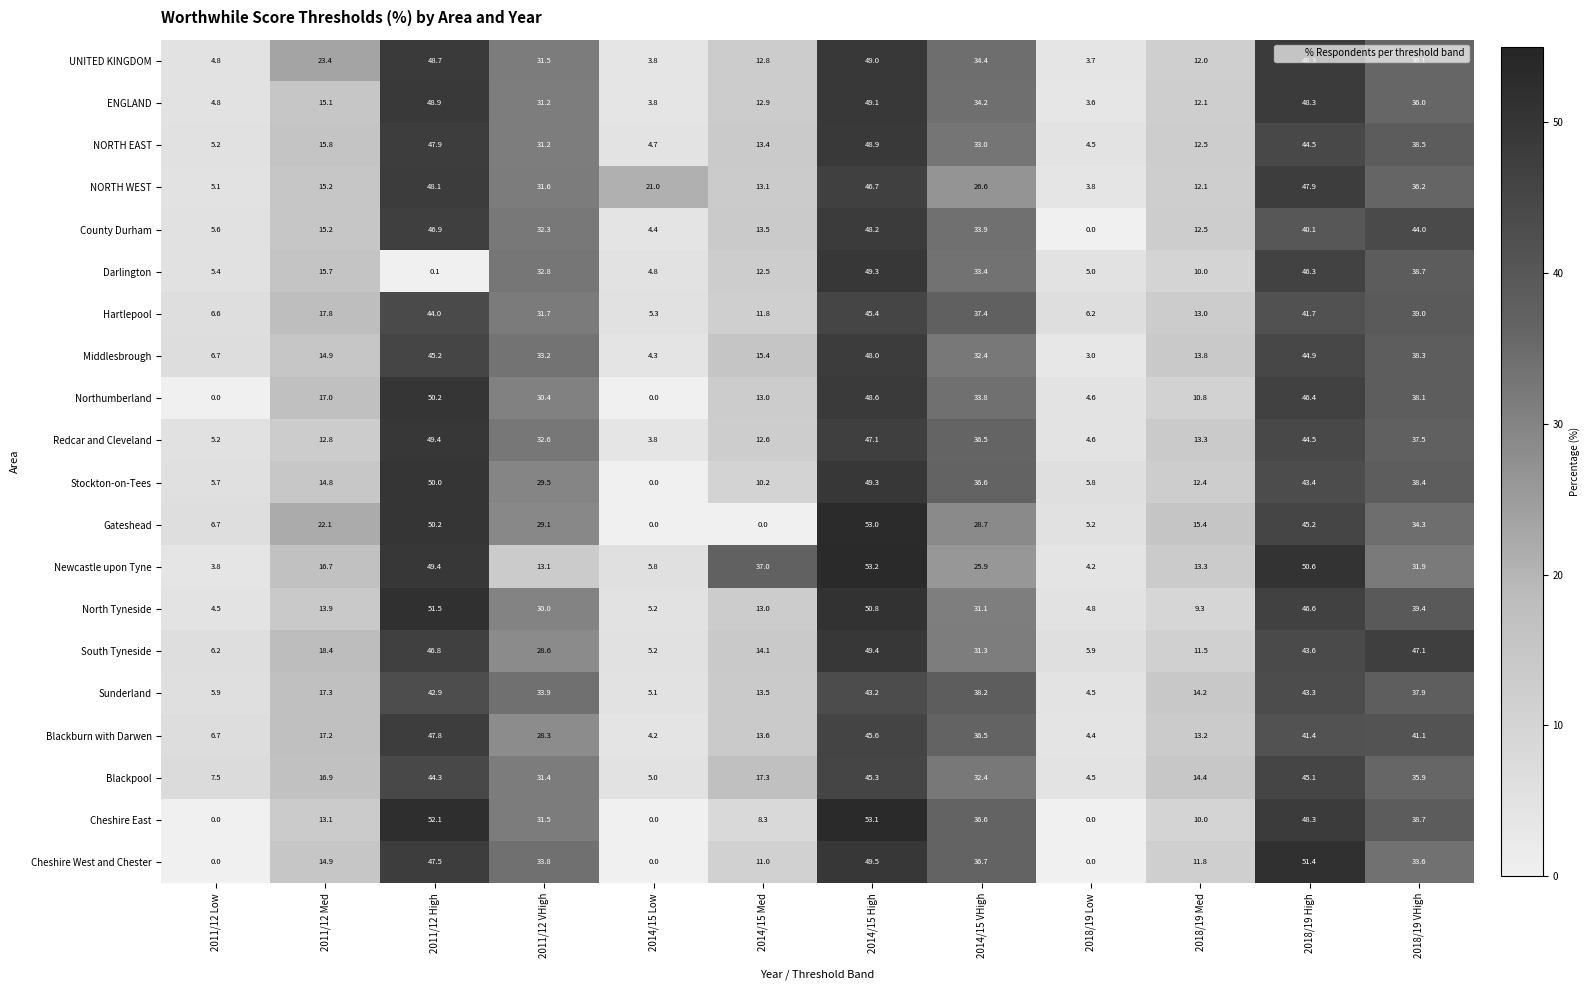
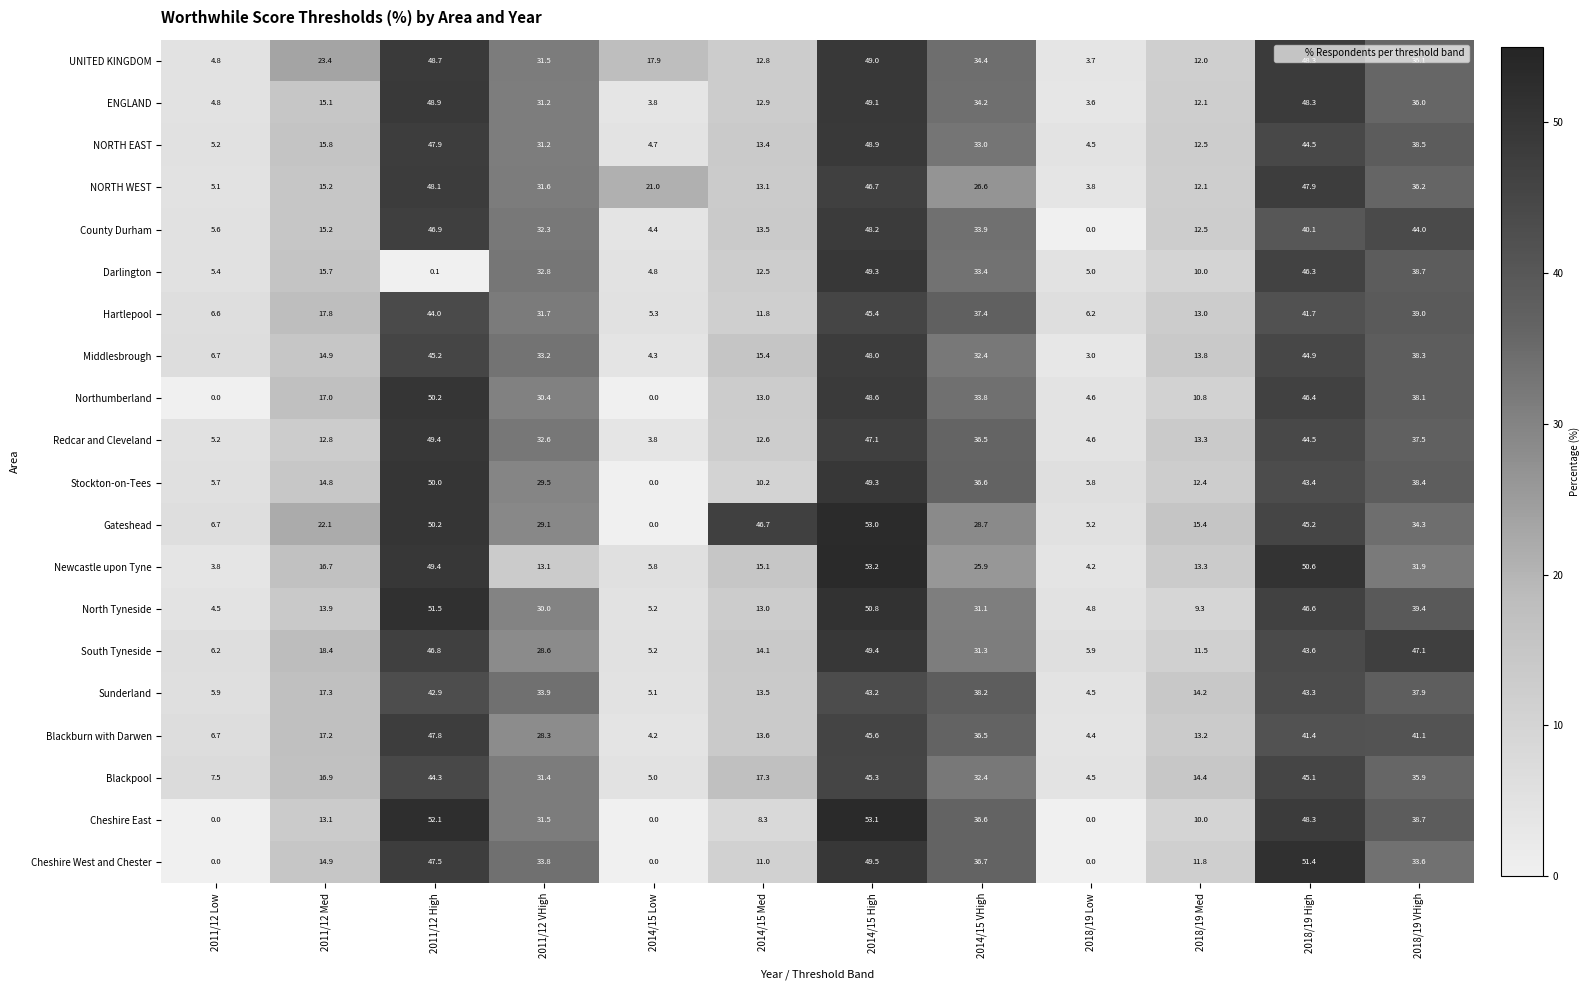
UNITED KINGDOM, 2014/15 Low: 3.8 -> 17.9
Gateshead, 2014/15 Med: 0.0 -> 46.7
Newcastle upon Tyne, 2014/15 Med: 37.0 -> 15.1
